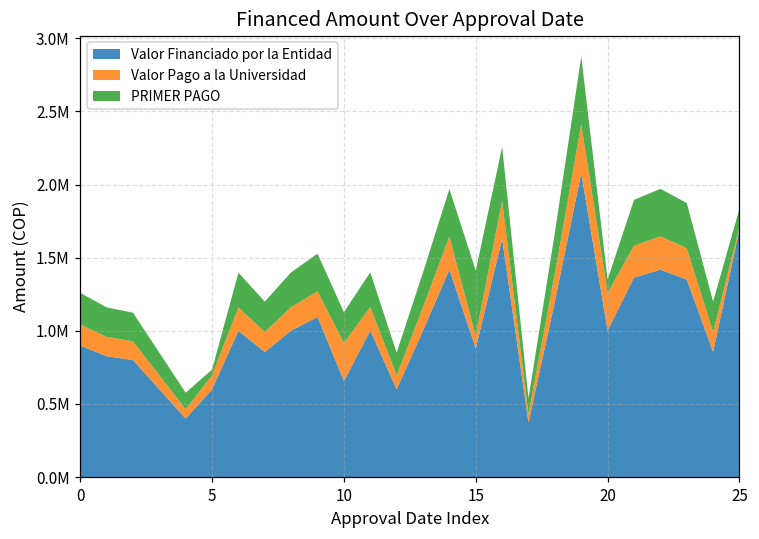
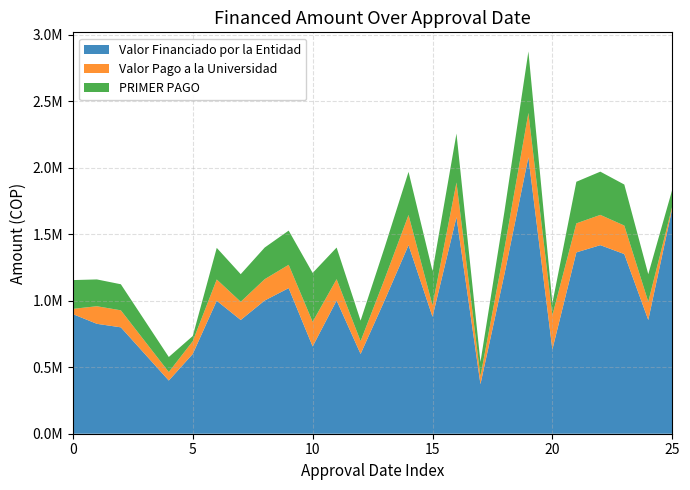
Valor Pago a la Universidad, 0: 140000 -> 40000
Valor Pago a la Universidad, 10: 260000 -> 190000
PRIMER PAGO, 10: 210000 -> 370000
PRIMER PAGO, 15: 450000 -> 260000
Valor Financiado por la Entidad, 20: 1000000 -> 630000
